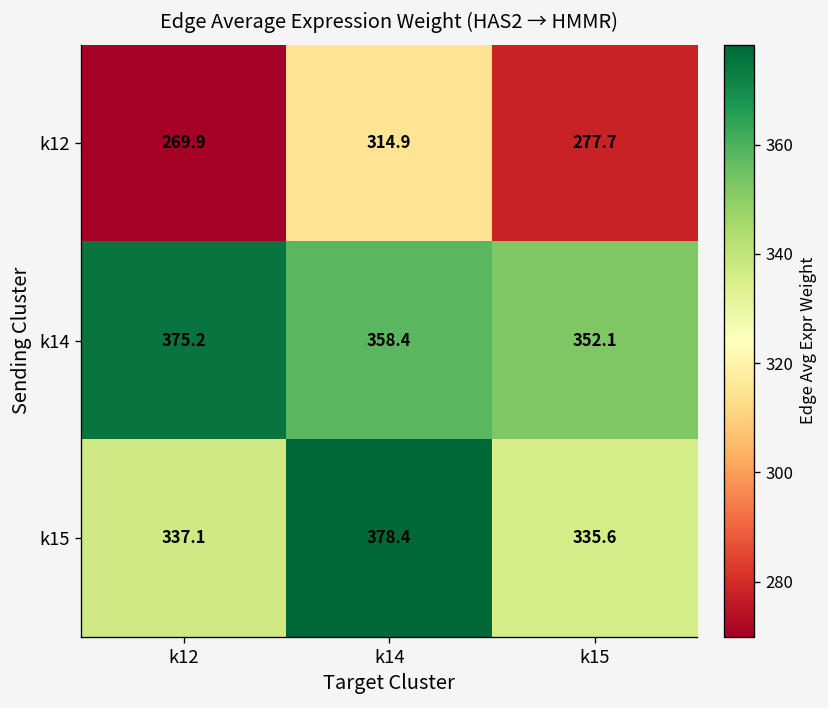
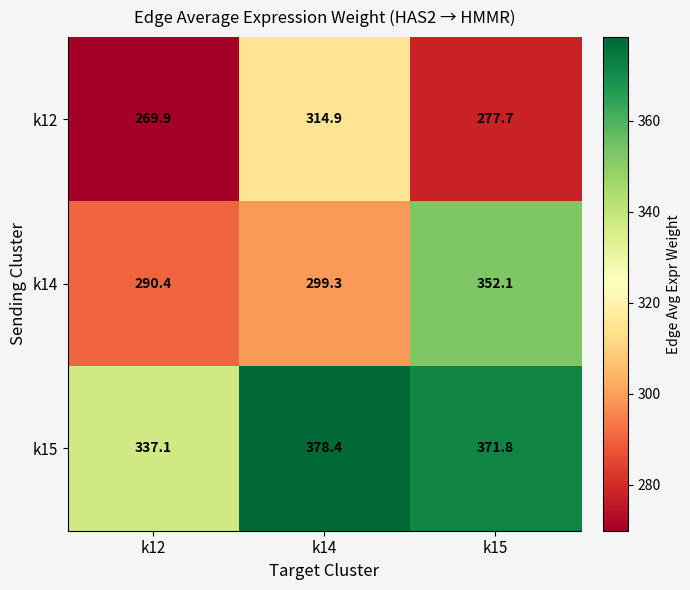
k14, k12: 375.2 -> 290.4
k14, k14: 358.4 -> 299.3
k15, k15: 335.6 -> 371.8
